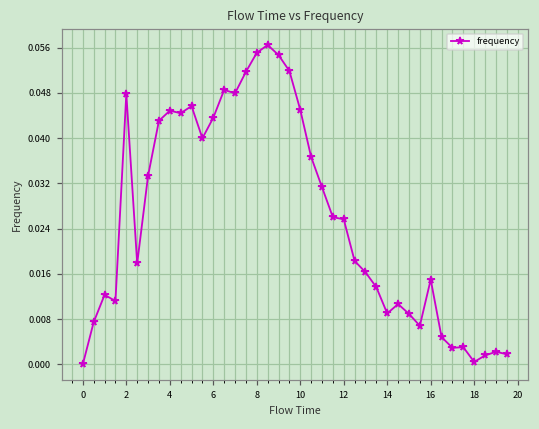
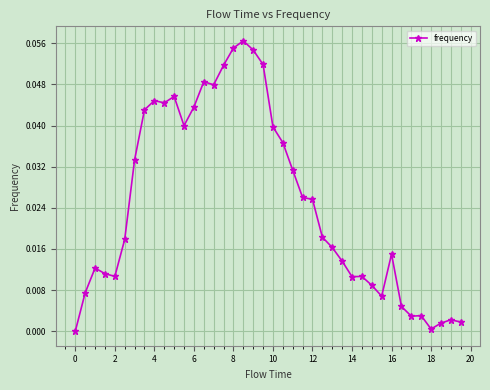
2: 0.048 -> 0.011
10: 0.045 -> 0.040
14: 0.009 -> 0.011
